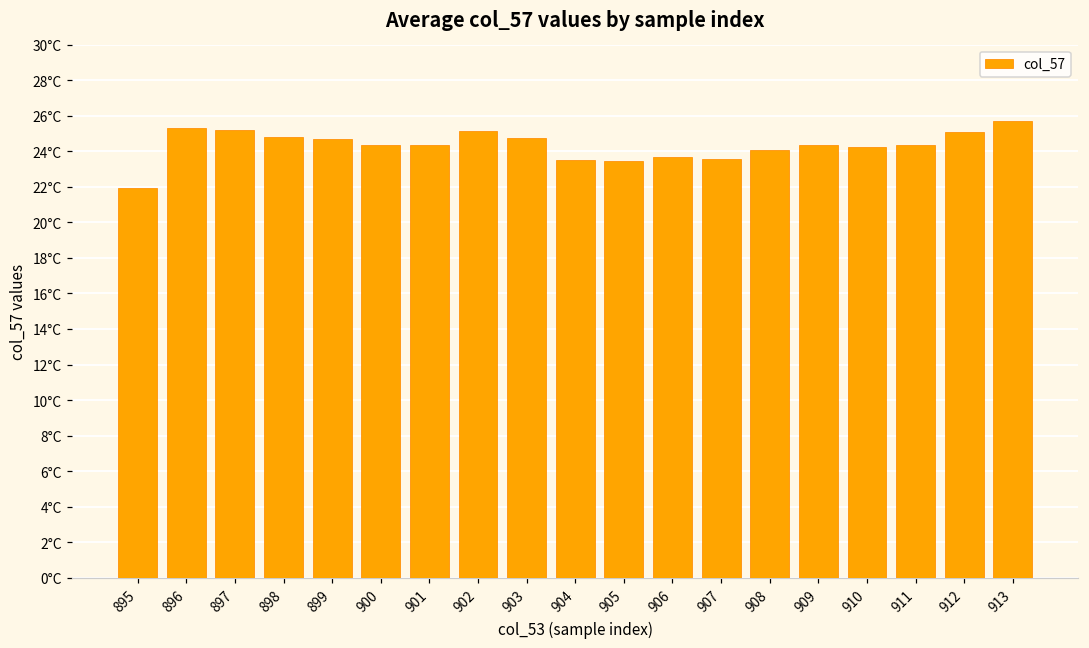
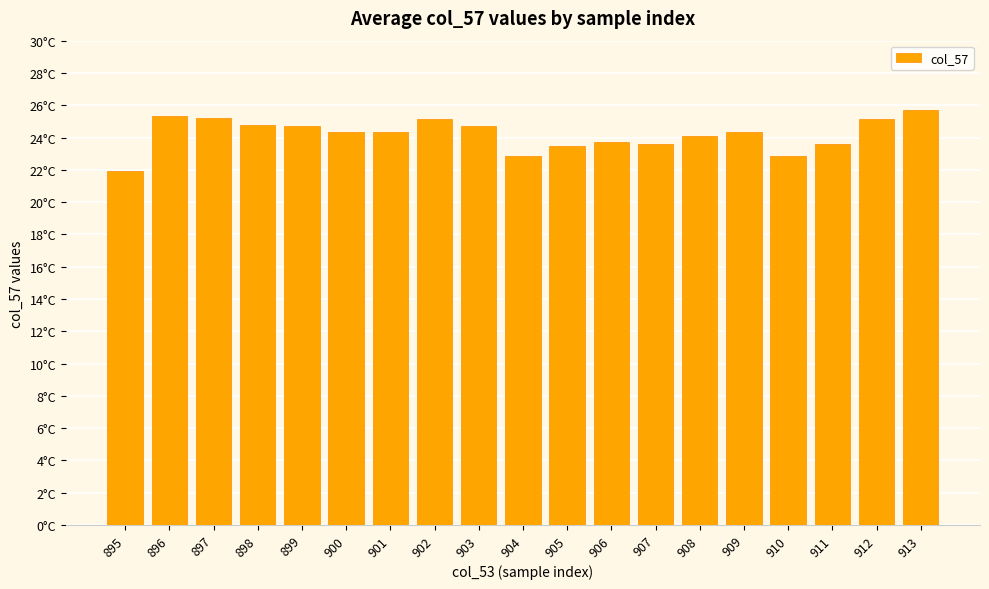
904: 23.5°C -> 22.9°C
910: 24.3°C -> 22.9°C
911: 24.3°C -> 23.6°C
